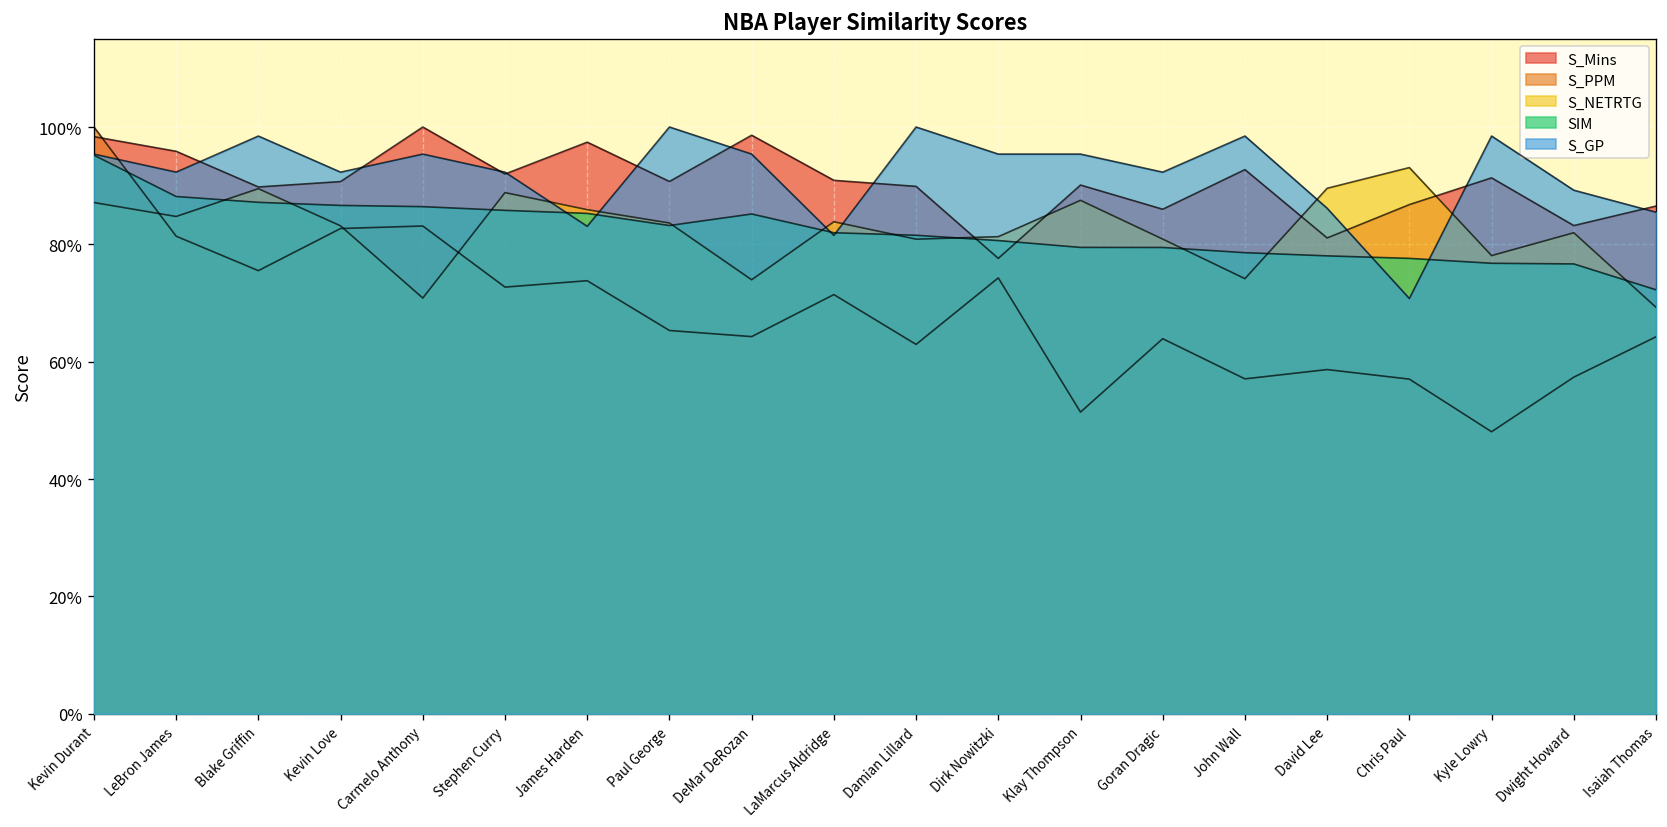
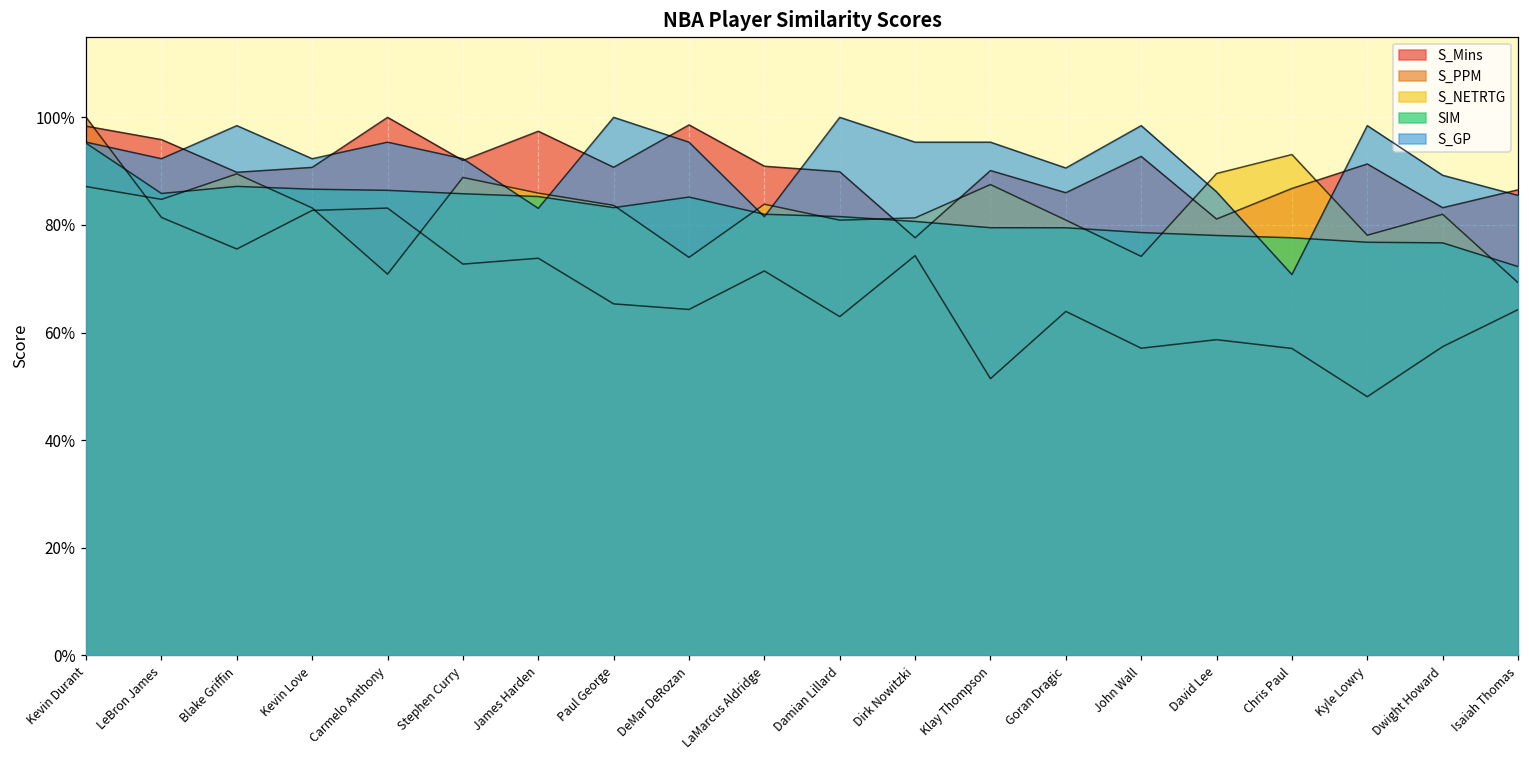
SIM, LeBron James: 88% -> 86%
S_GP, Goran Dragic: 92% -> 91%
